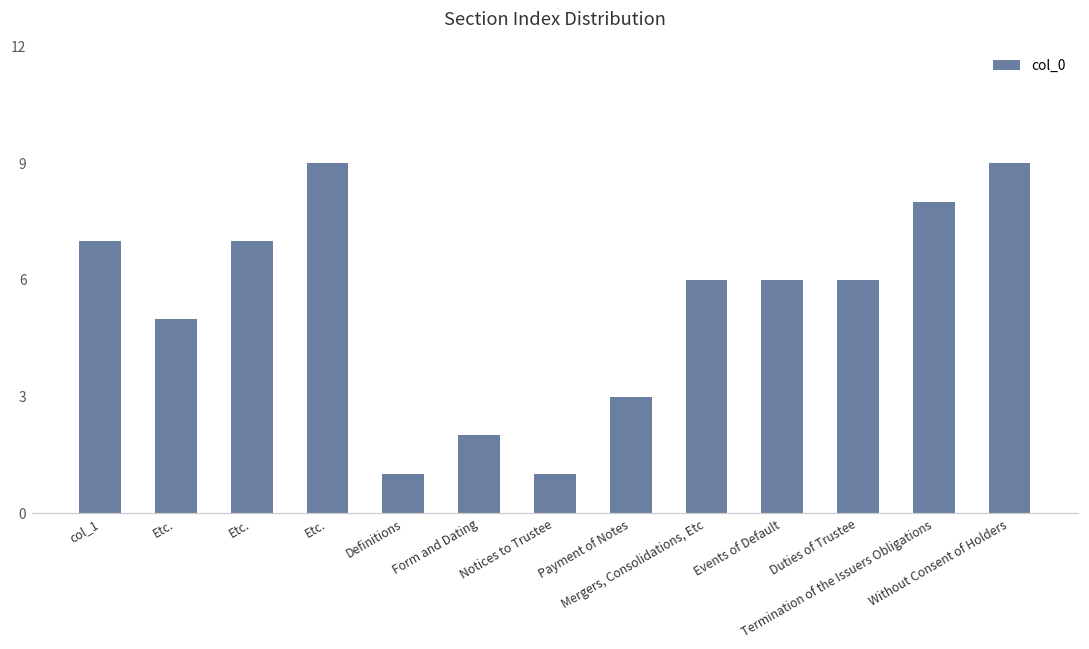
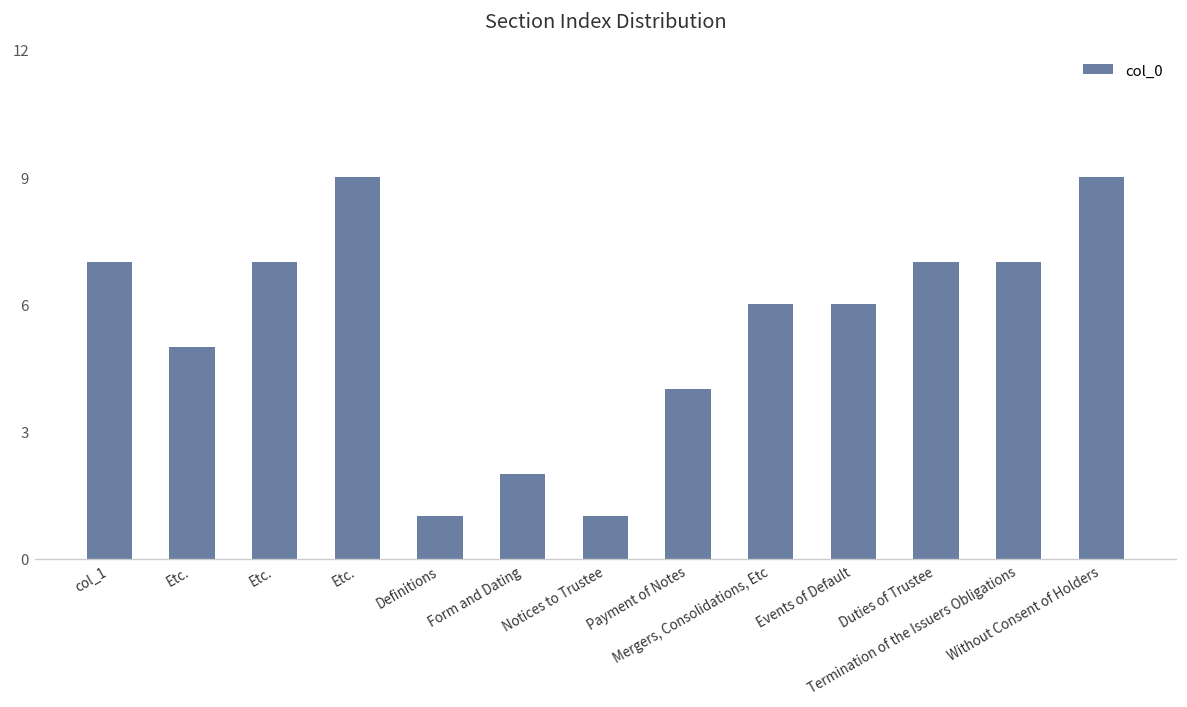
Payment of Notes: 3 -> 4
Duties of Trustee: 6 -> 7
Termination of the Issuers Obligations: 8 -> 7
